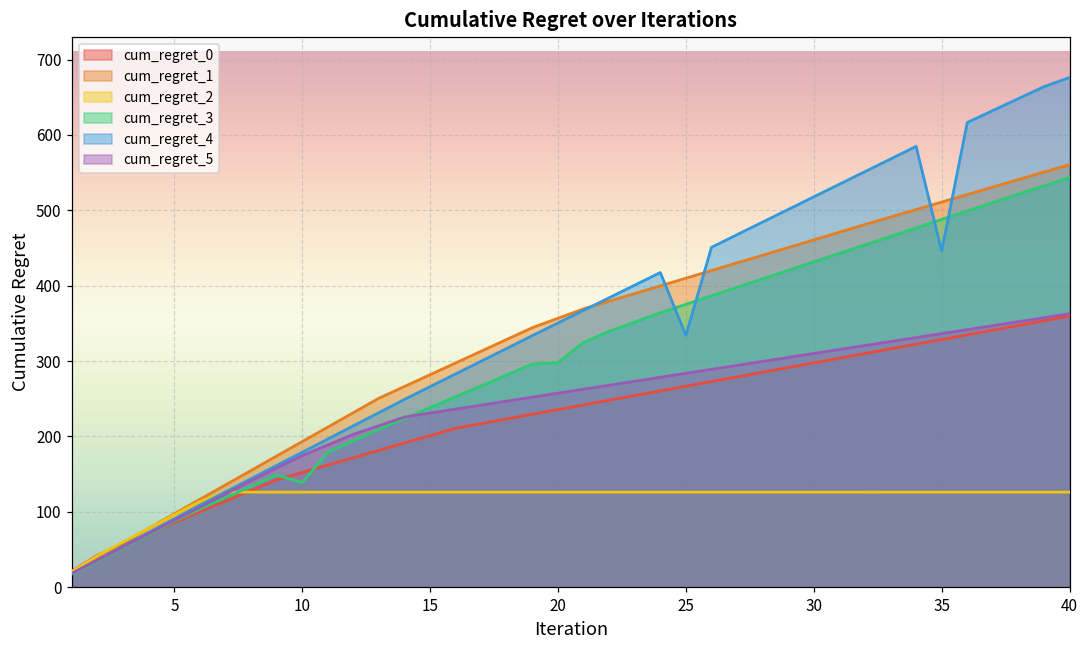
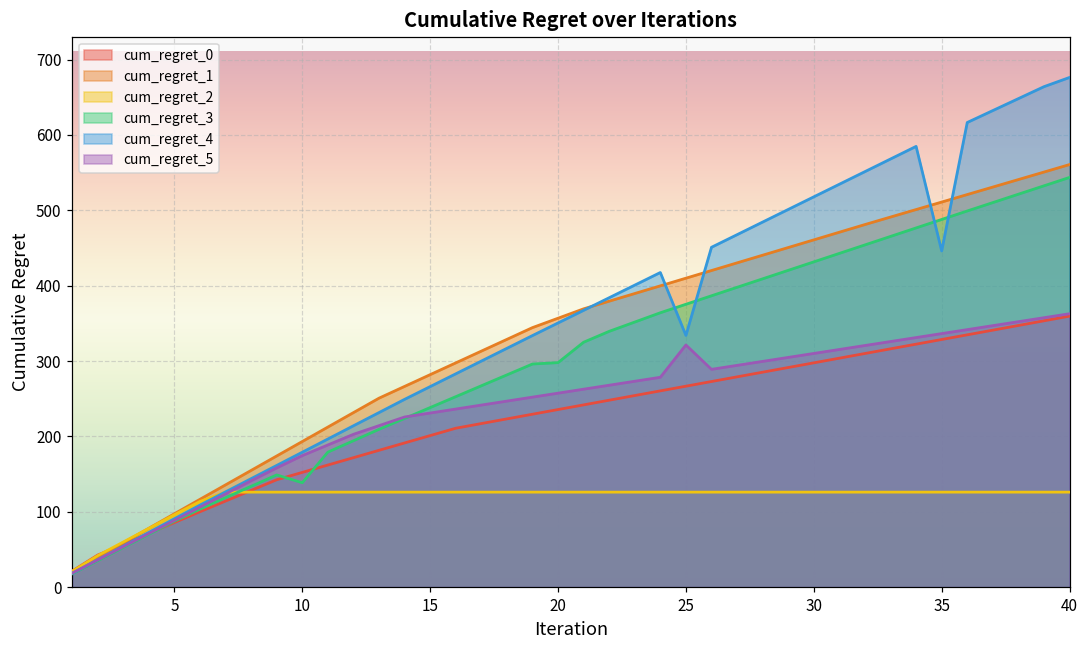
cum_regret_5, 25: 280 -> 320
